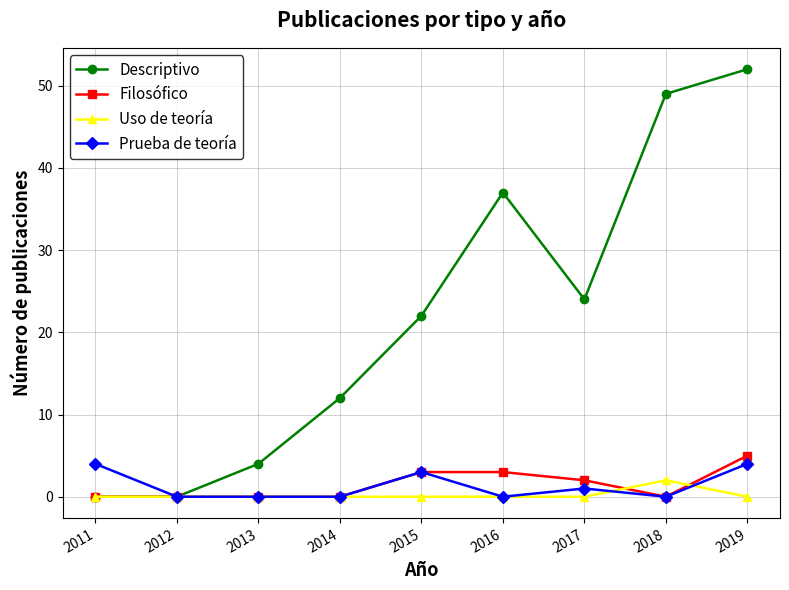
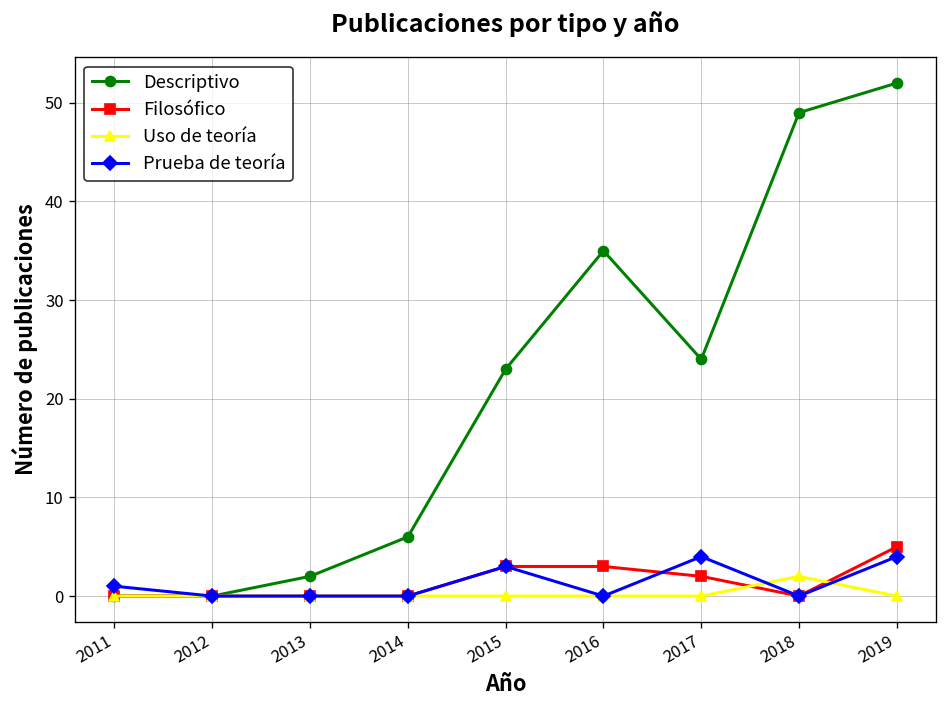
Prueba de teoría, 2011: 4 -> 1
Descriptivo, 2013: 4 -> 2
Descriptivo, 2014: 12 -> 6
Descriptivo, 2015: 22 -> 23
Descriptivo, 2016: 37 -> 35
Prueba de teoría, 2017: 1 -> 4
